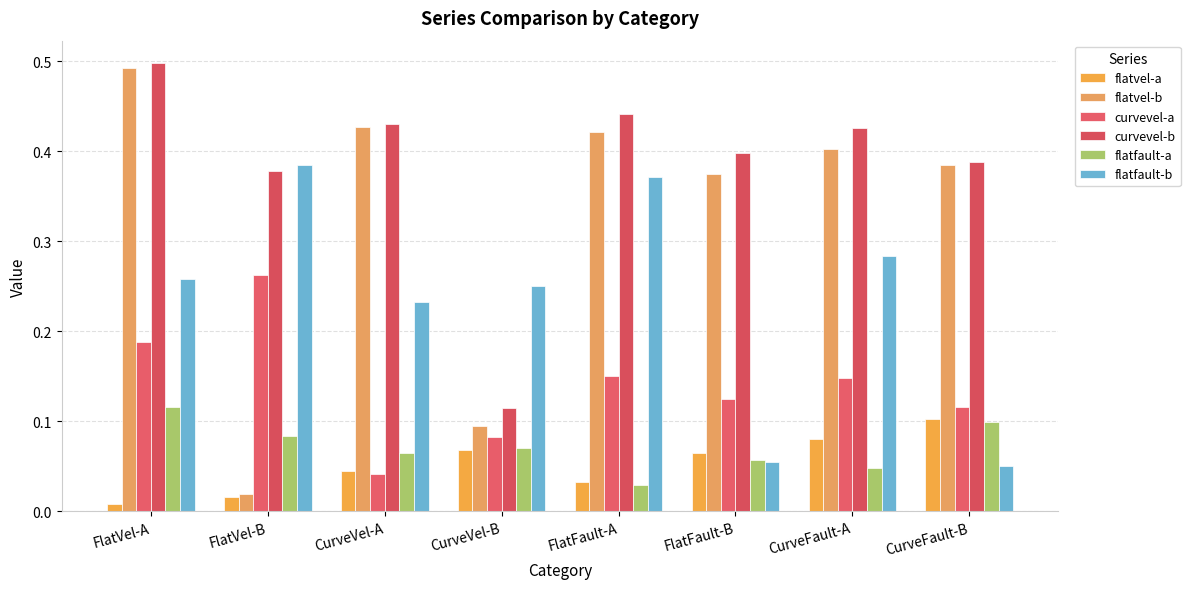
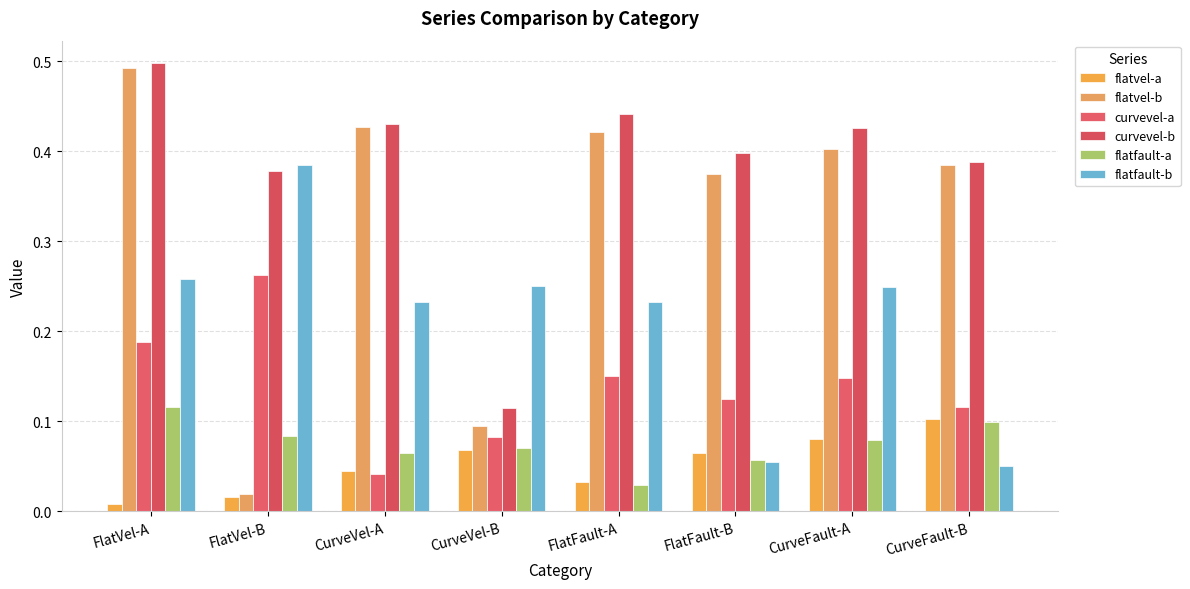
flatfault-b, FlatFault-A: 0.37 -> 0.23
flatfault-a, CurveFault-A: 0.05 -> 0.08
flatfault-b, CurveFault-A: 0.28 -> 0.25
